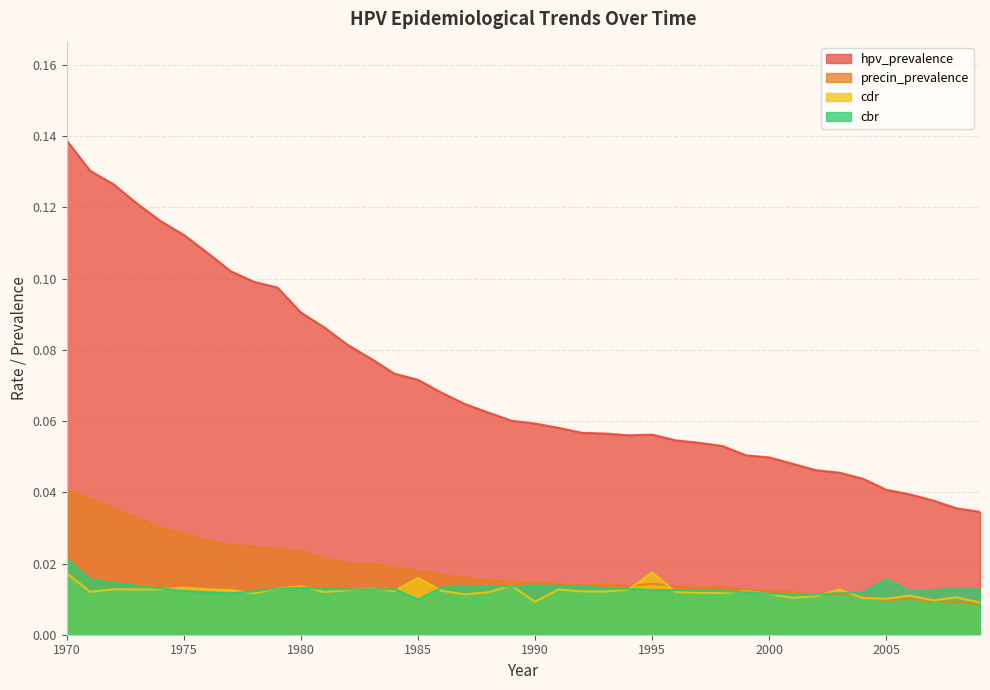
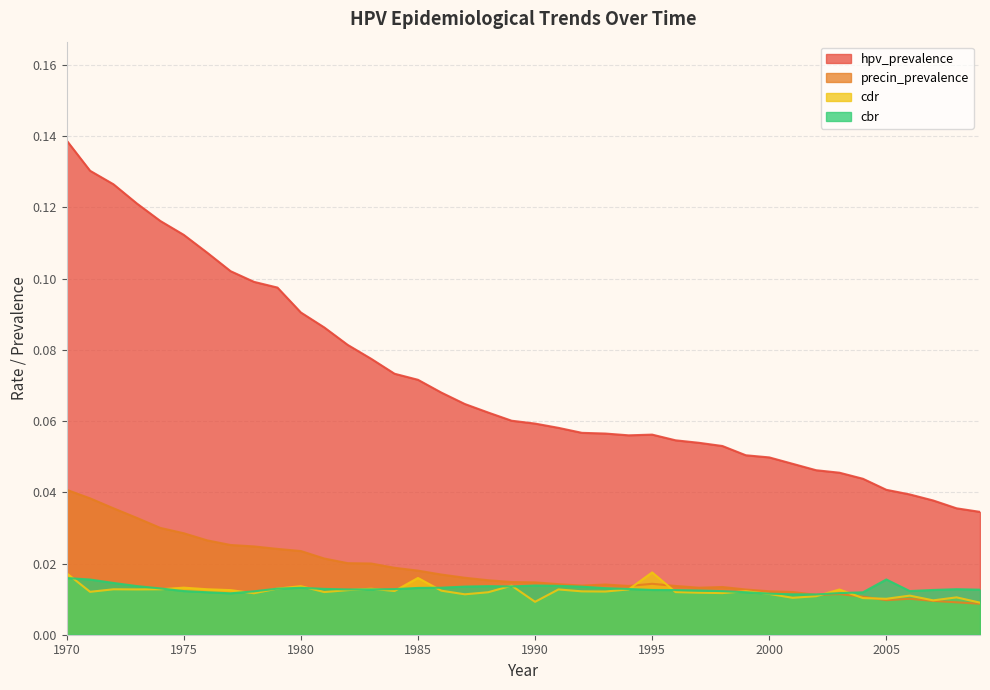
cbr, 1970: 0.021 -> 0.016
cbr, 1985: 0.010 -> 0.013
